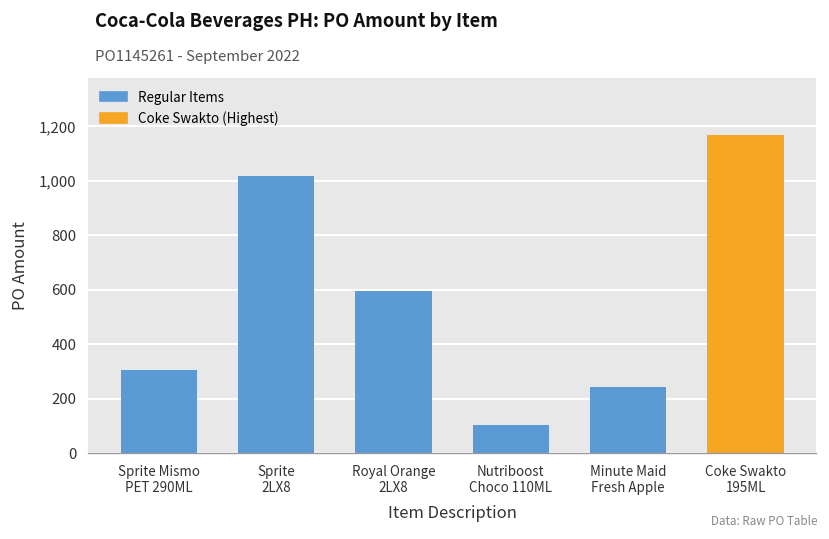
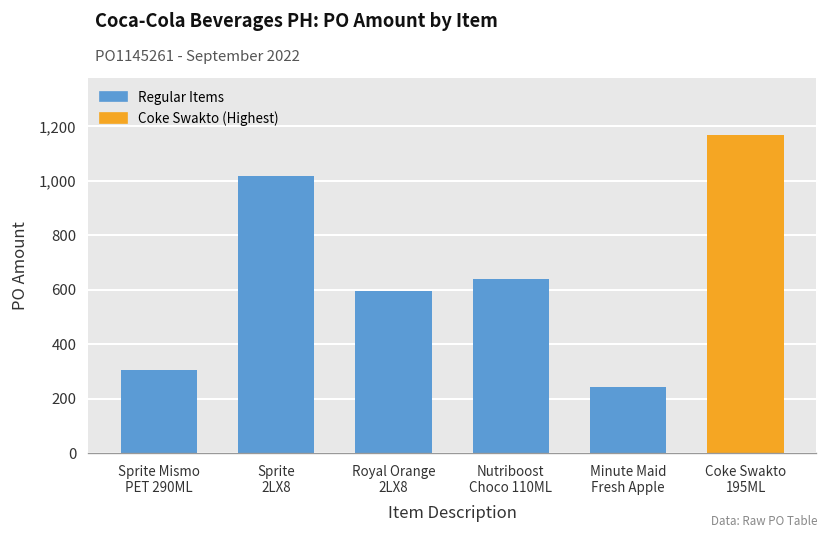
Nutriboost Choco 110ML: 100 -> 640
